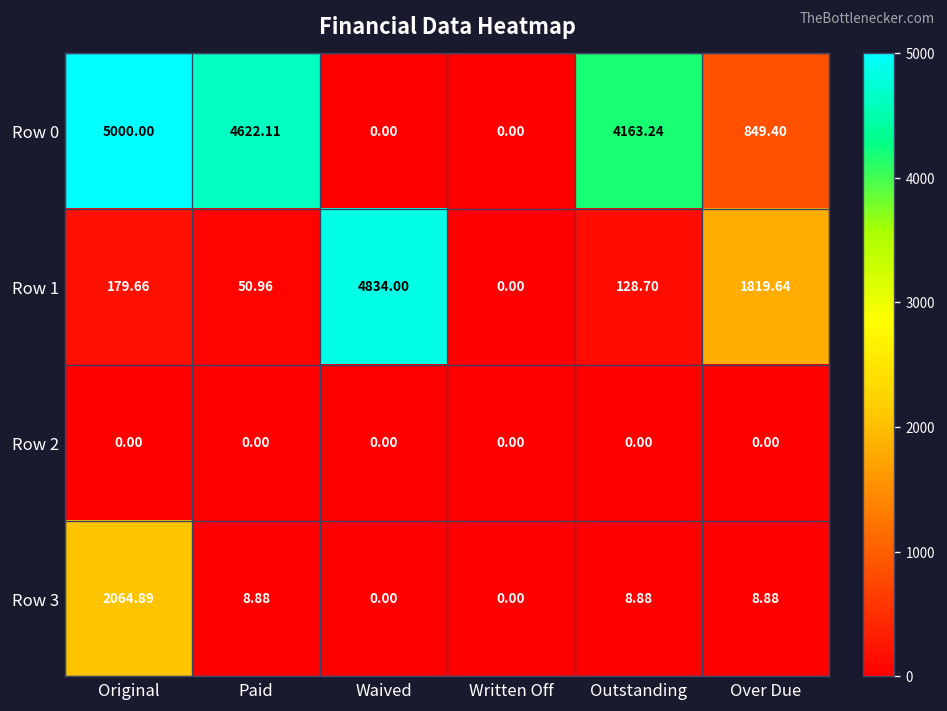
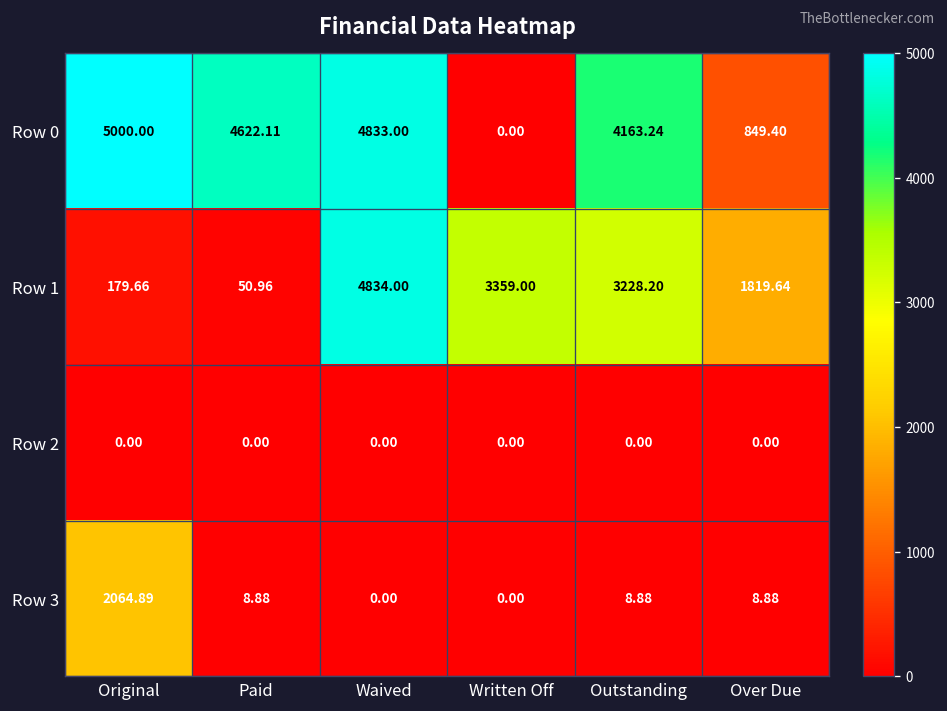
Row 0, Waived: 0.00 -> 4833.00
Row 1, Written Off: 0.00 -> 3359.00
Row 1, Outstanding: 128.70 -> 3228.20
